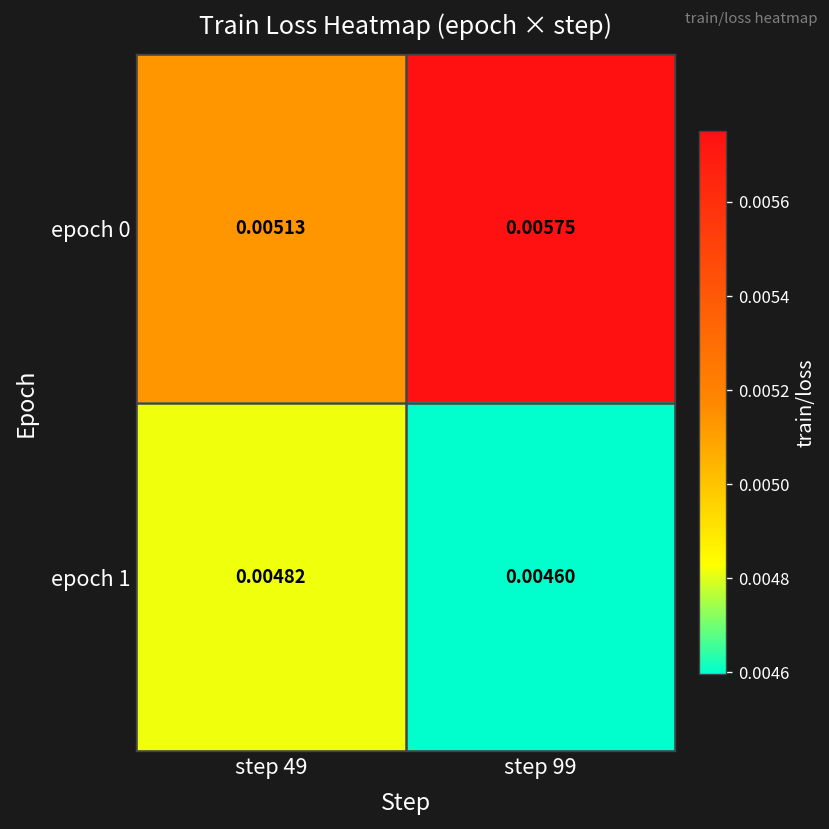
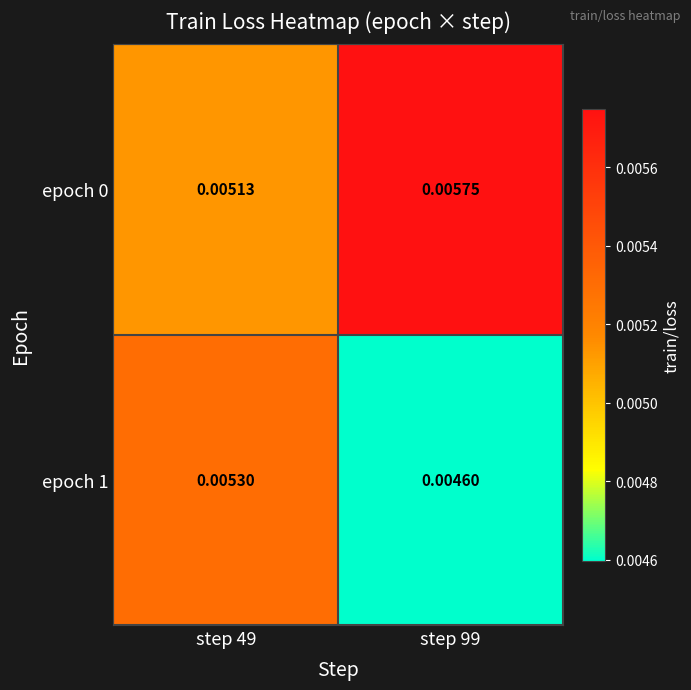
epoch 1, step 49: 0.00482 -> 0.00530
